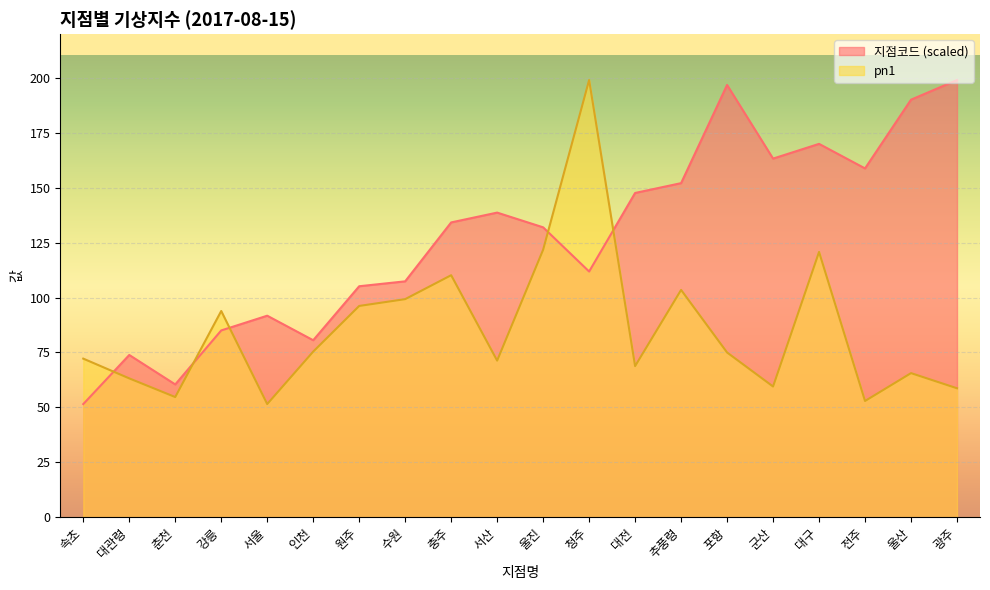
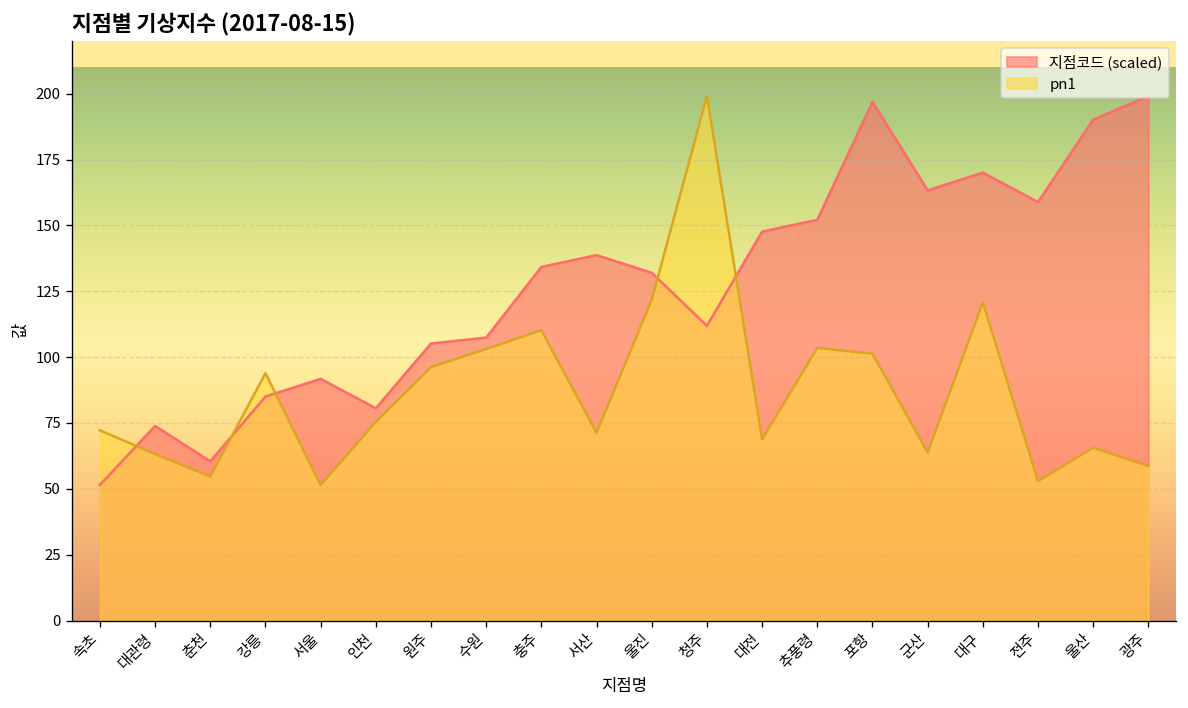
pn1, 수원: 99 -> 103
pn1, 포항: 75 -> 101
pn1, 군산: 60 -> 64
